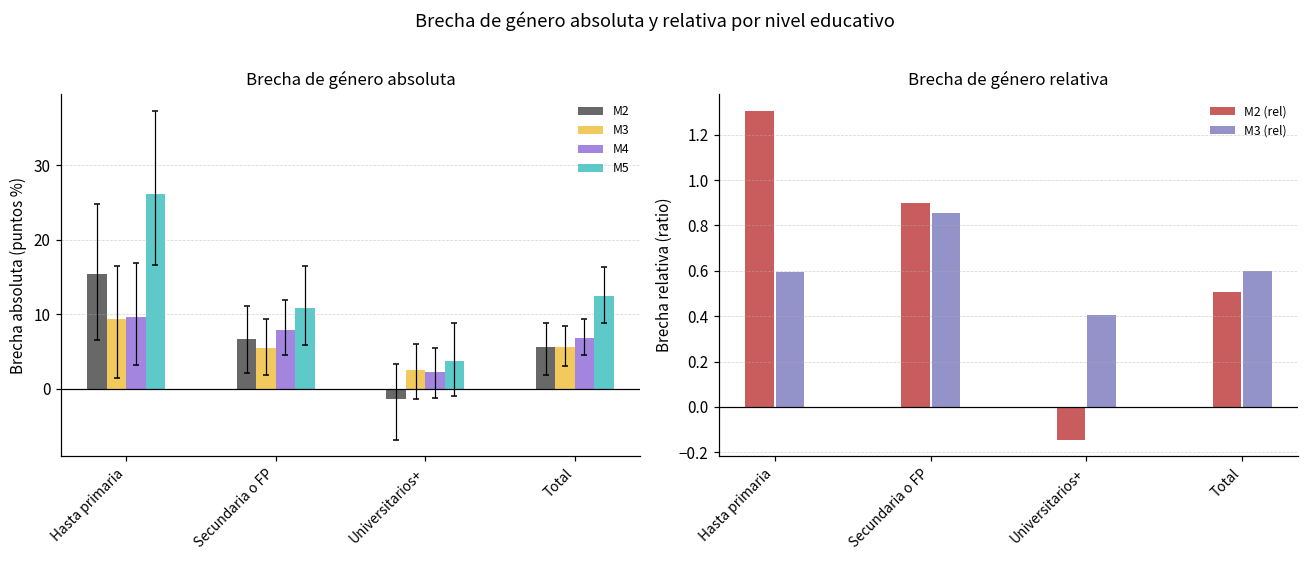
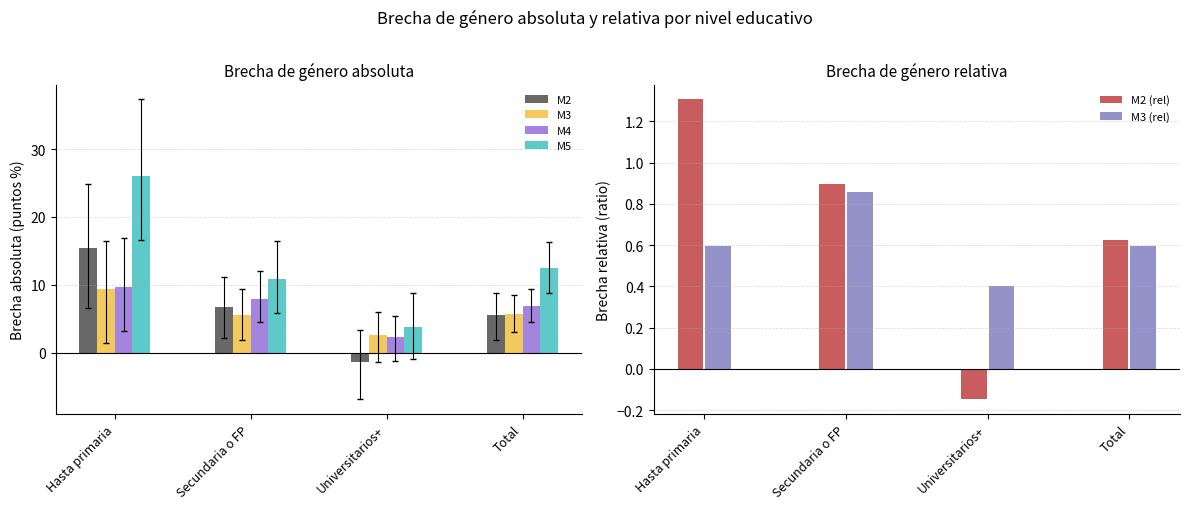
Brecha de género relativa, M2 (rel), Total: 0.51 -> 0.62
